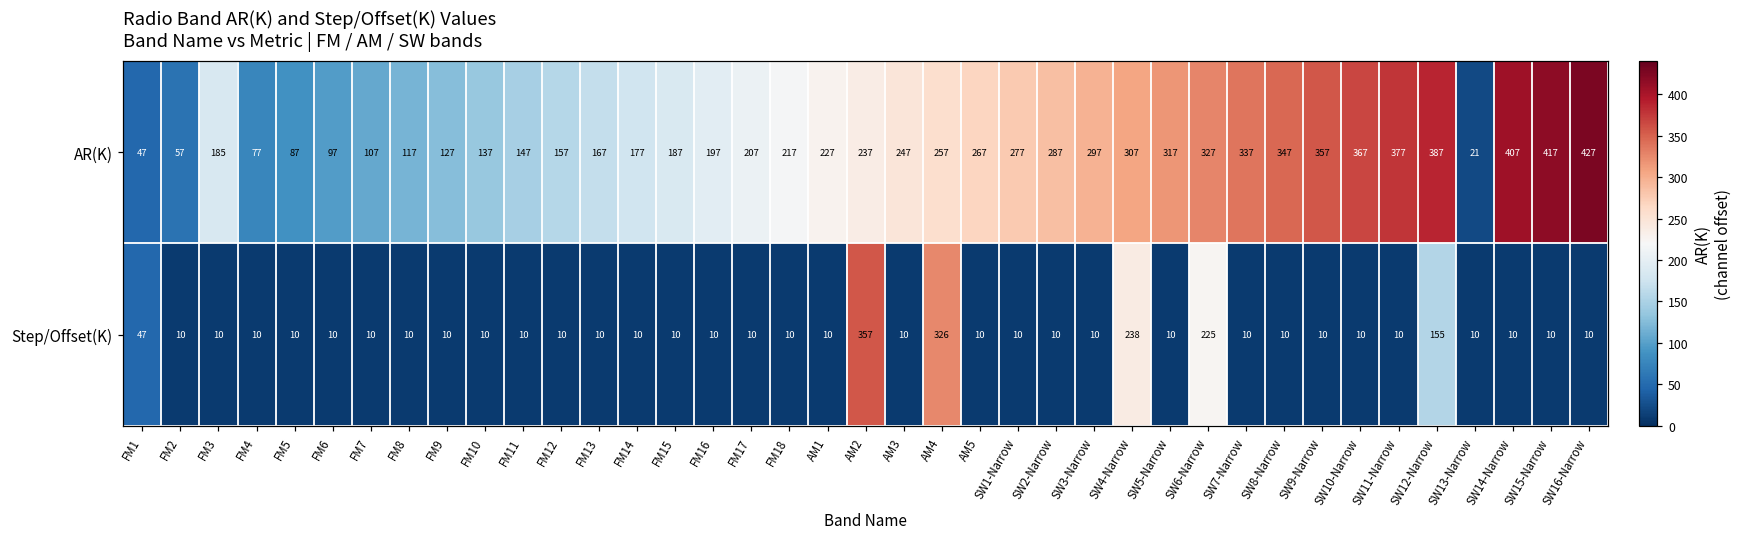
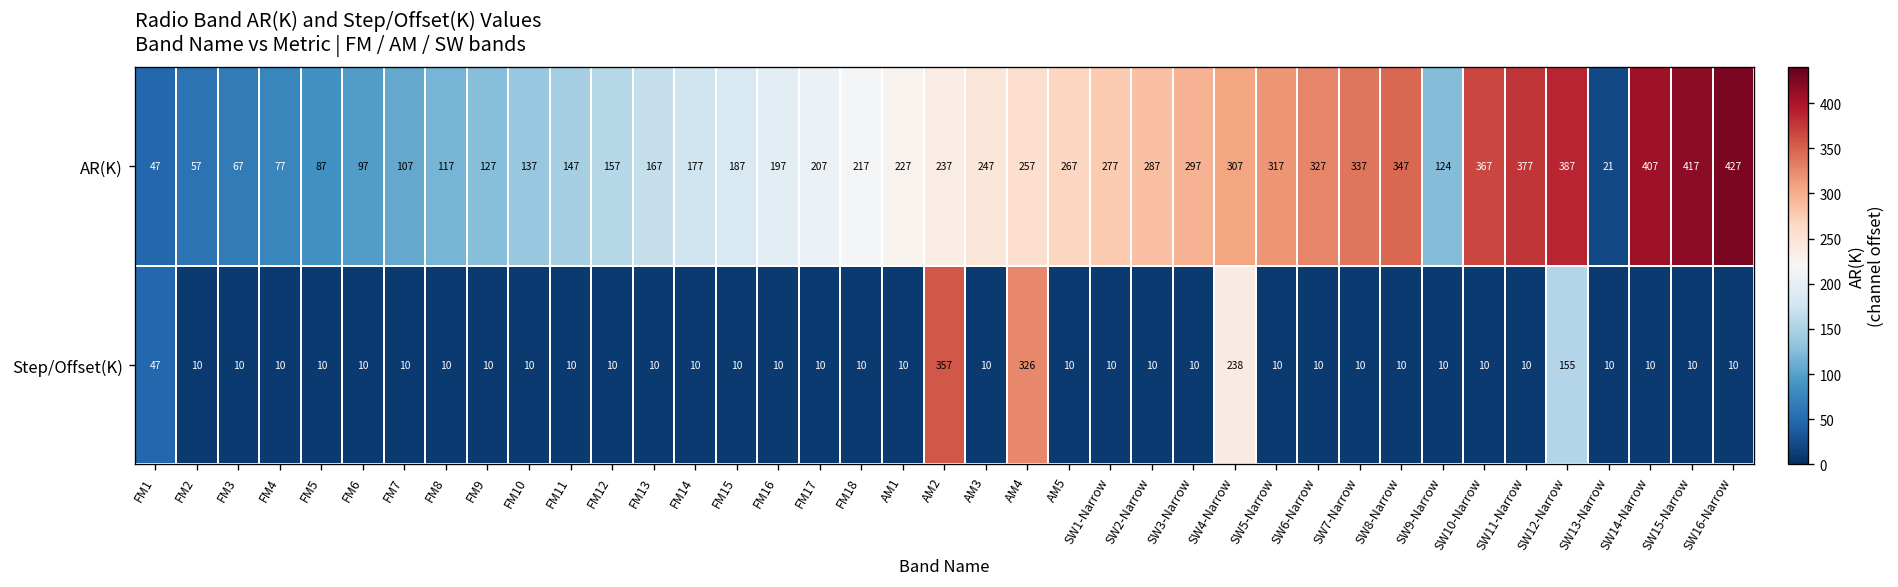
AR(K), FM3: 185 -> 67
AR(K), SW9-Narrow: 357 -> 124
Step/Offset(K), SW6-Narrow: 225 -> 10
